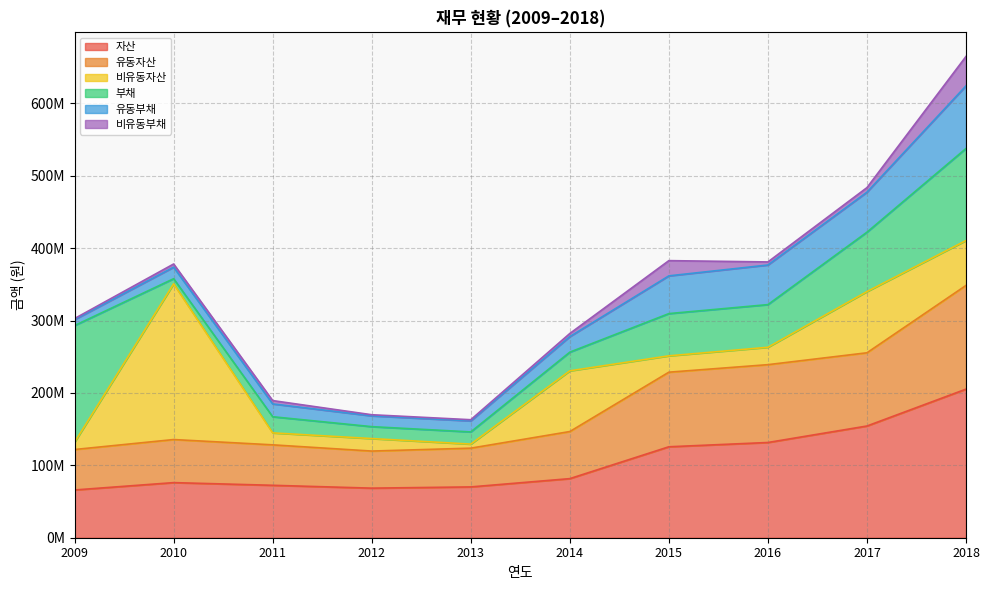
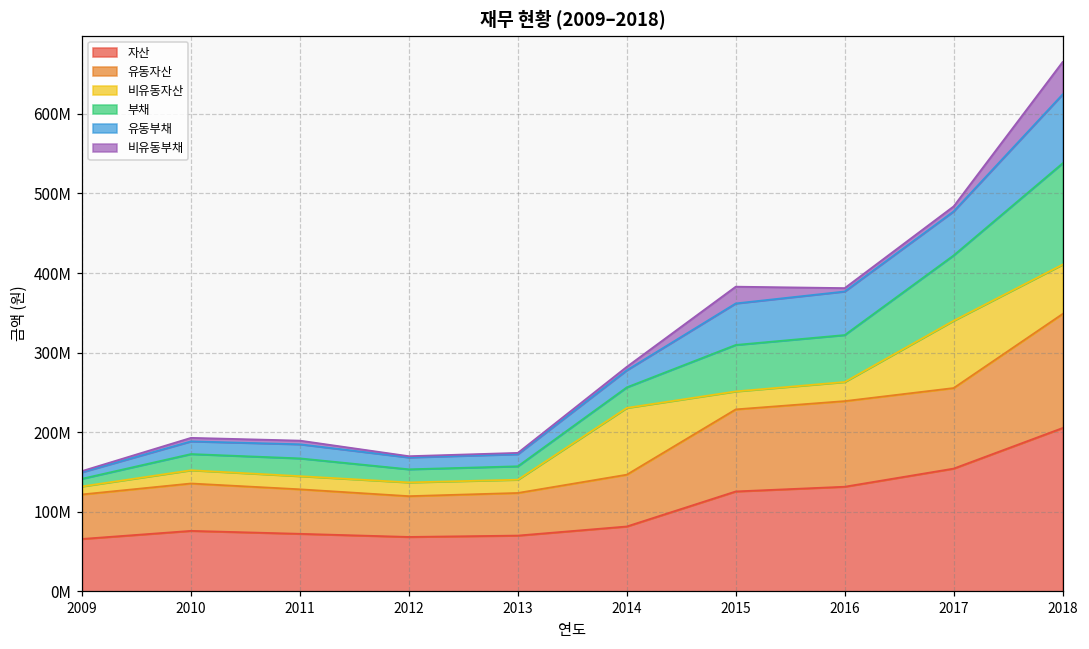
부채, 2009: 160000000 -> 10000000
비유동자산, 2010: 220000000 -> 20000000
부채, 2010: 10000000 -> 20000000
비유동자산, 2013: 10000000 -> 20000000
